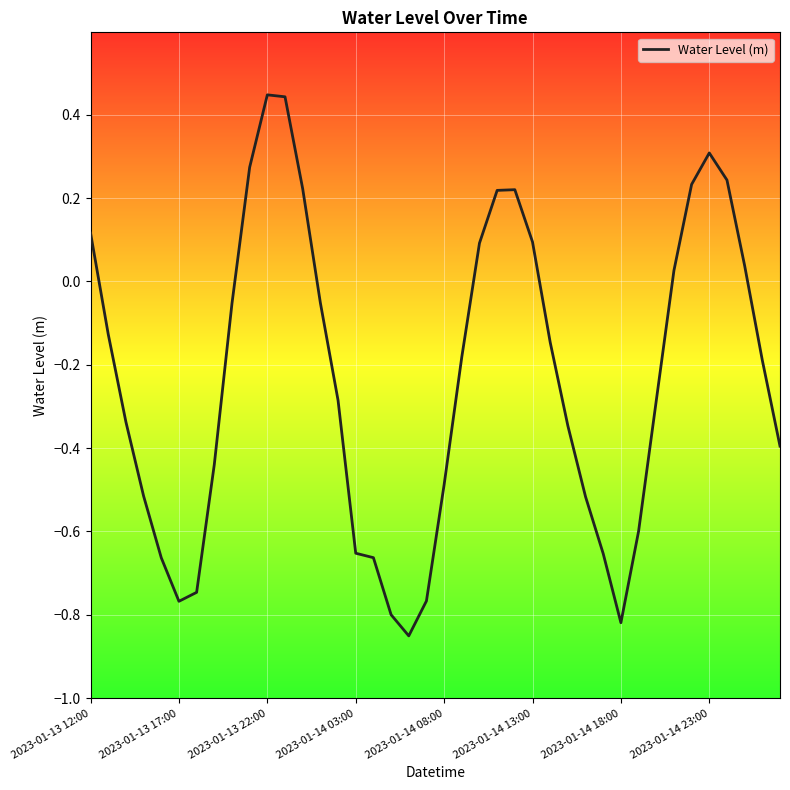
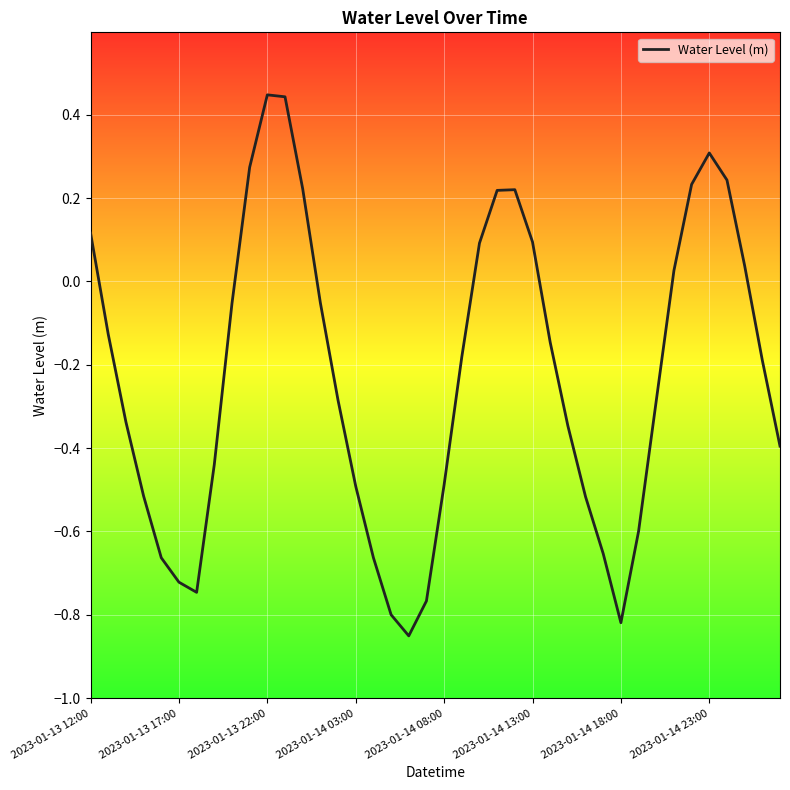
2023-01-13 17:00: -0.77 -> -0.72
2023-01-14 03:00: -0.65 -> -0.49
